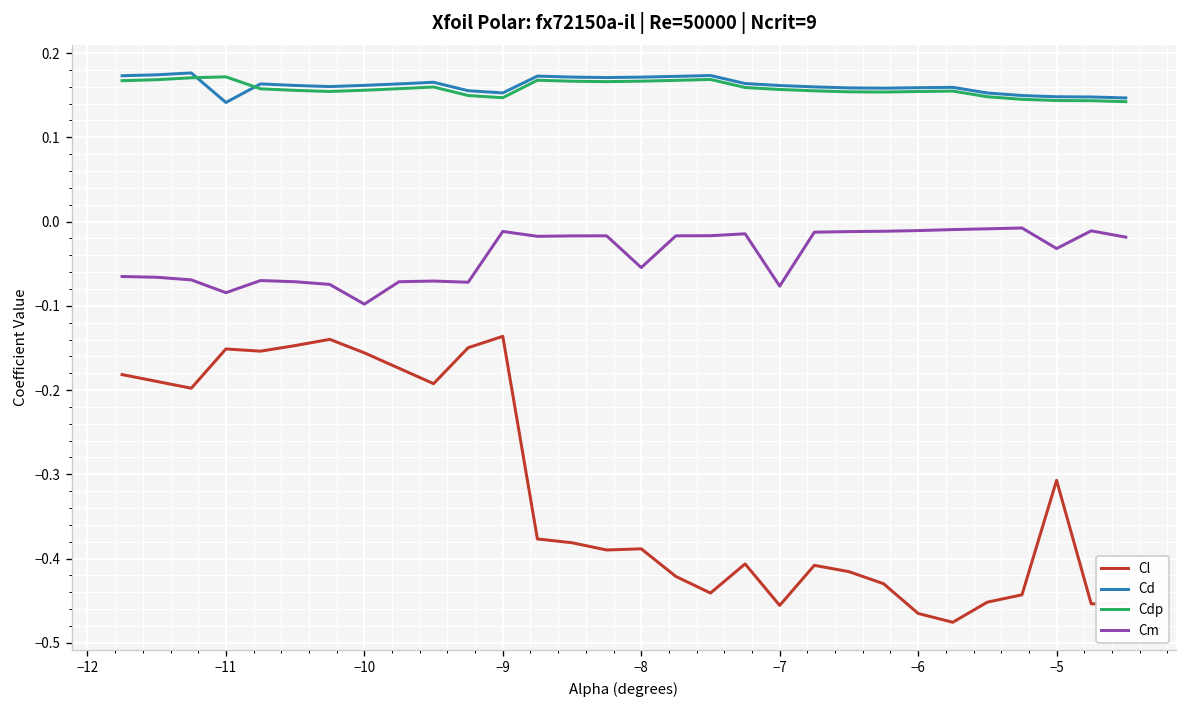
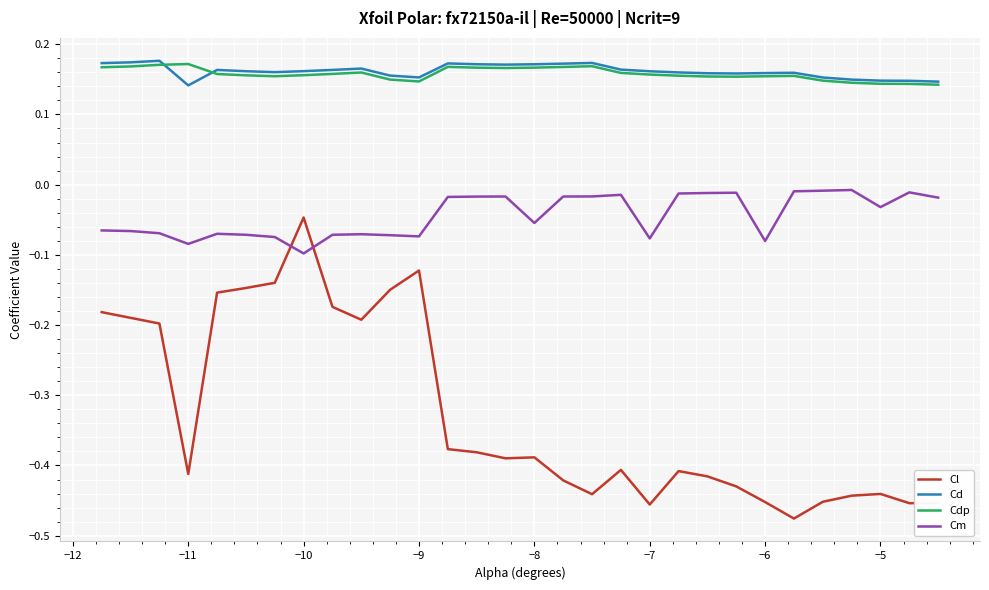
Cl, −11: -0.15 -> -0.41
Cl, −10: -0.16 -> -0.05
Cl, −9: -0.14 -> -0.12
Cm, −9: -0.01 -> -0.07
Cl, −6: -0.47 -> -0.45
Cm, −6: -0.01 -> -0.08
Cl, −5: -0.31 -> -0.44
